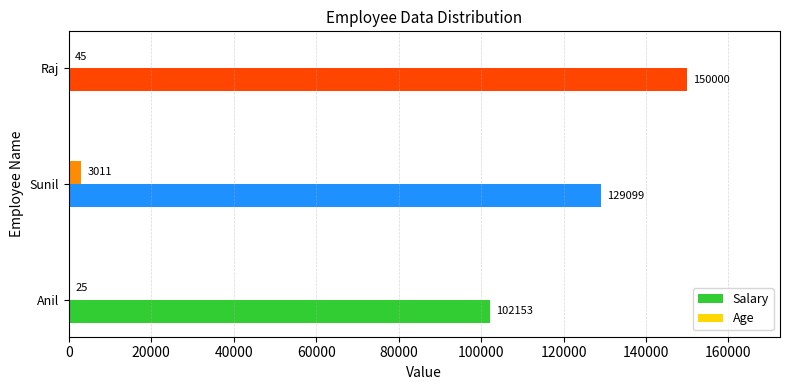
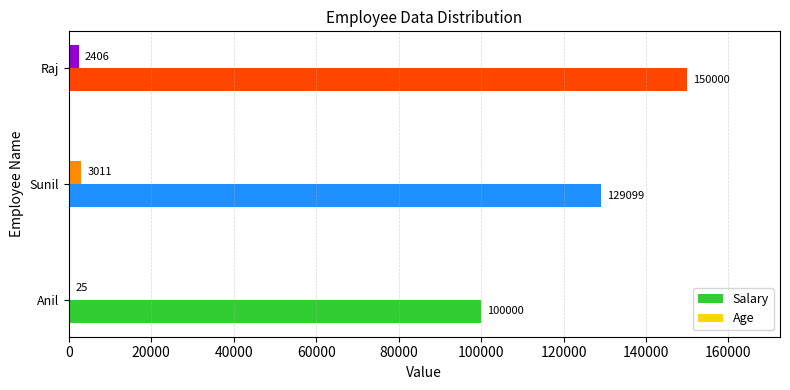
Age, Raj: 45 -> 2406
Salary, Anil: 102153 -> 100000
